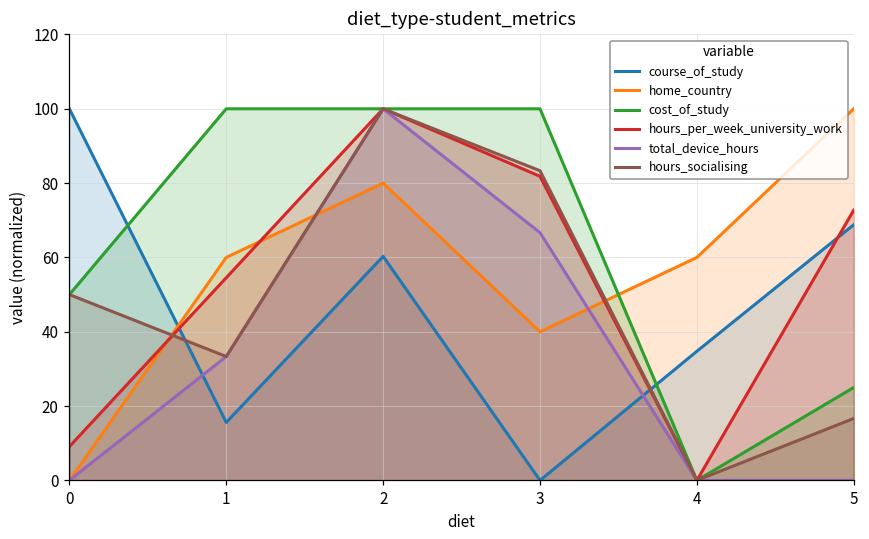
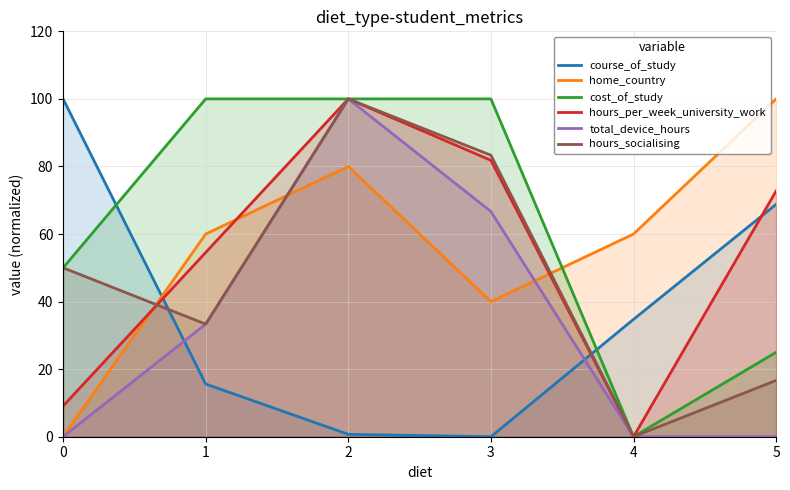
course_of_study, 2: 60 -> 1
